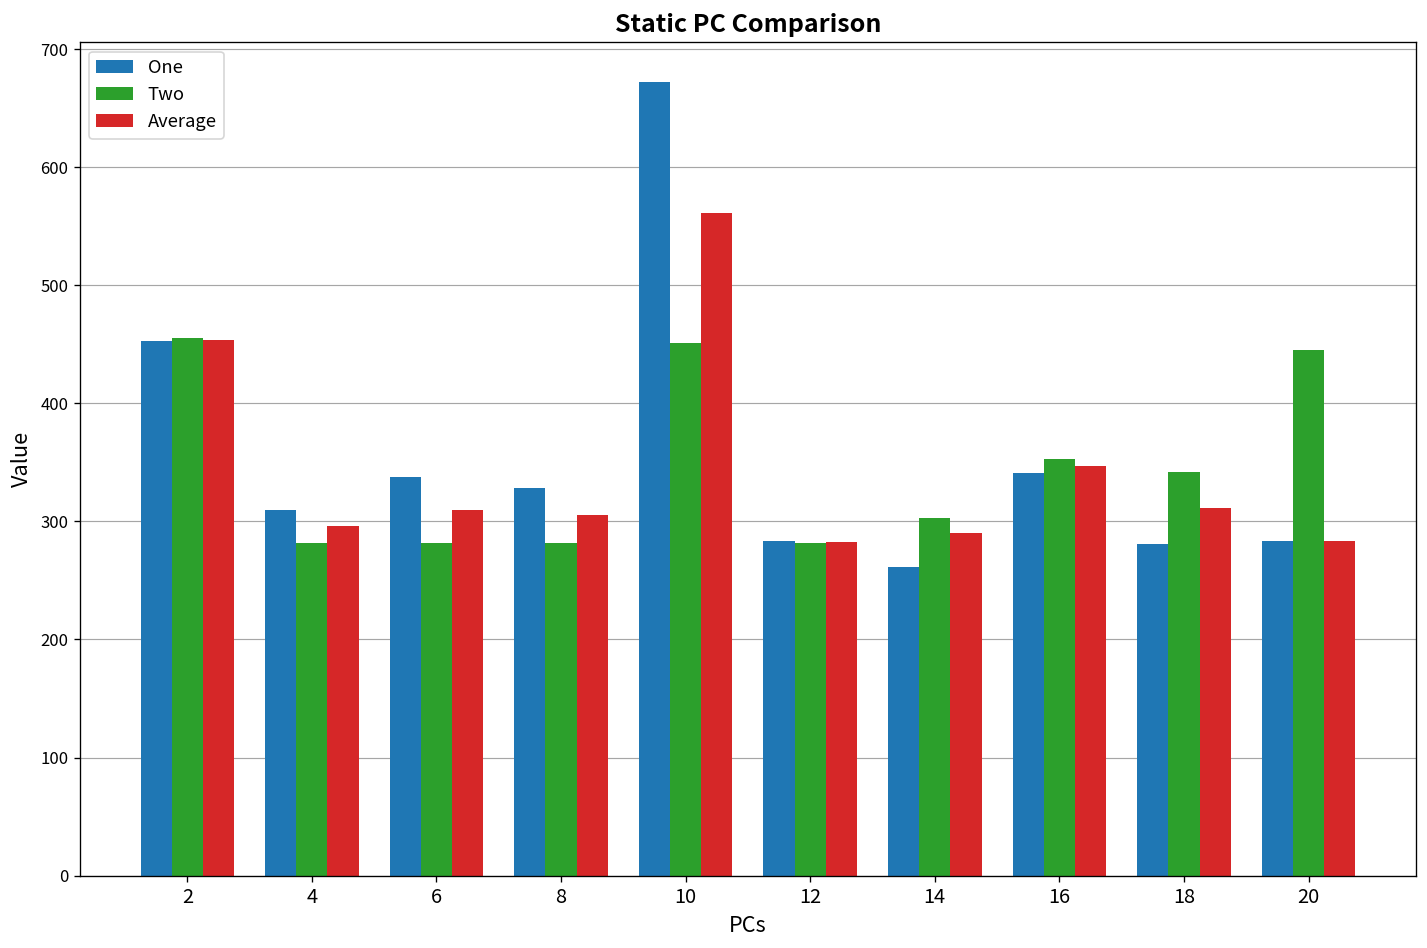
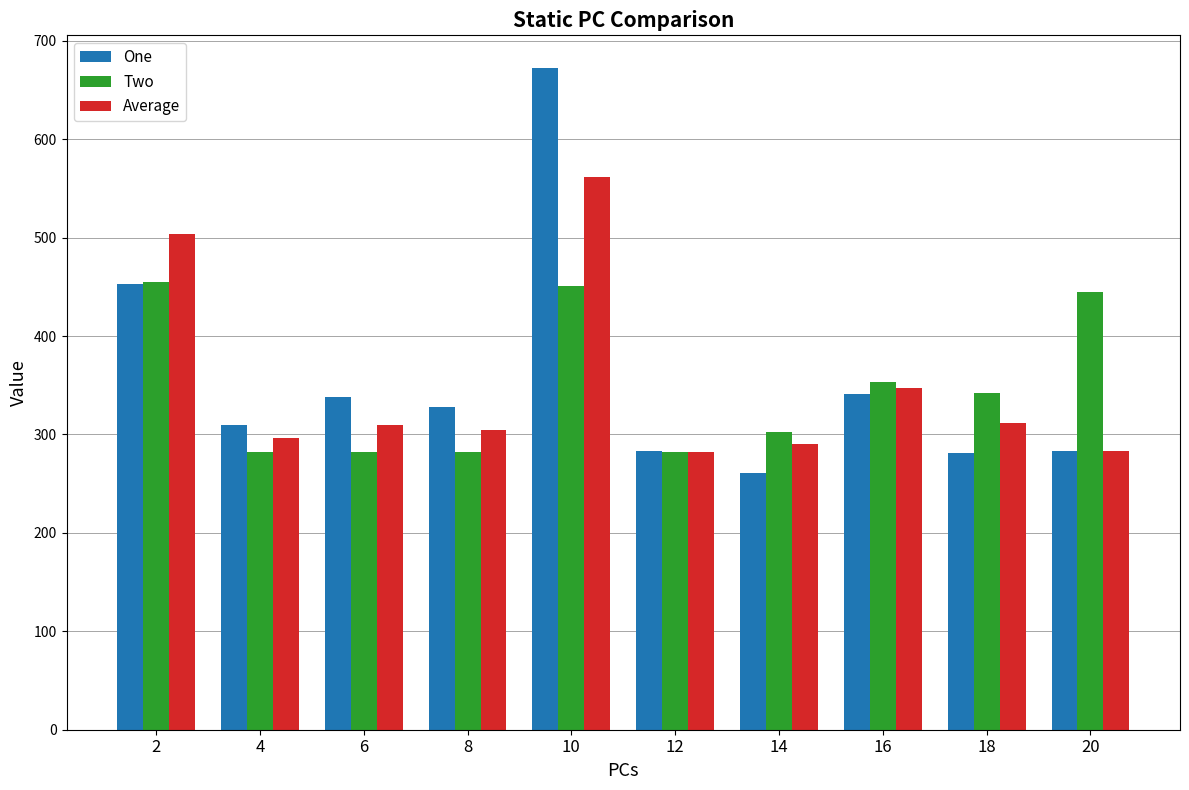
Average, 2: 450 -> 500
